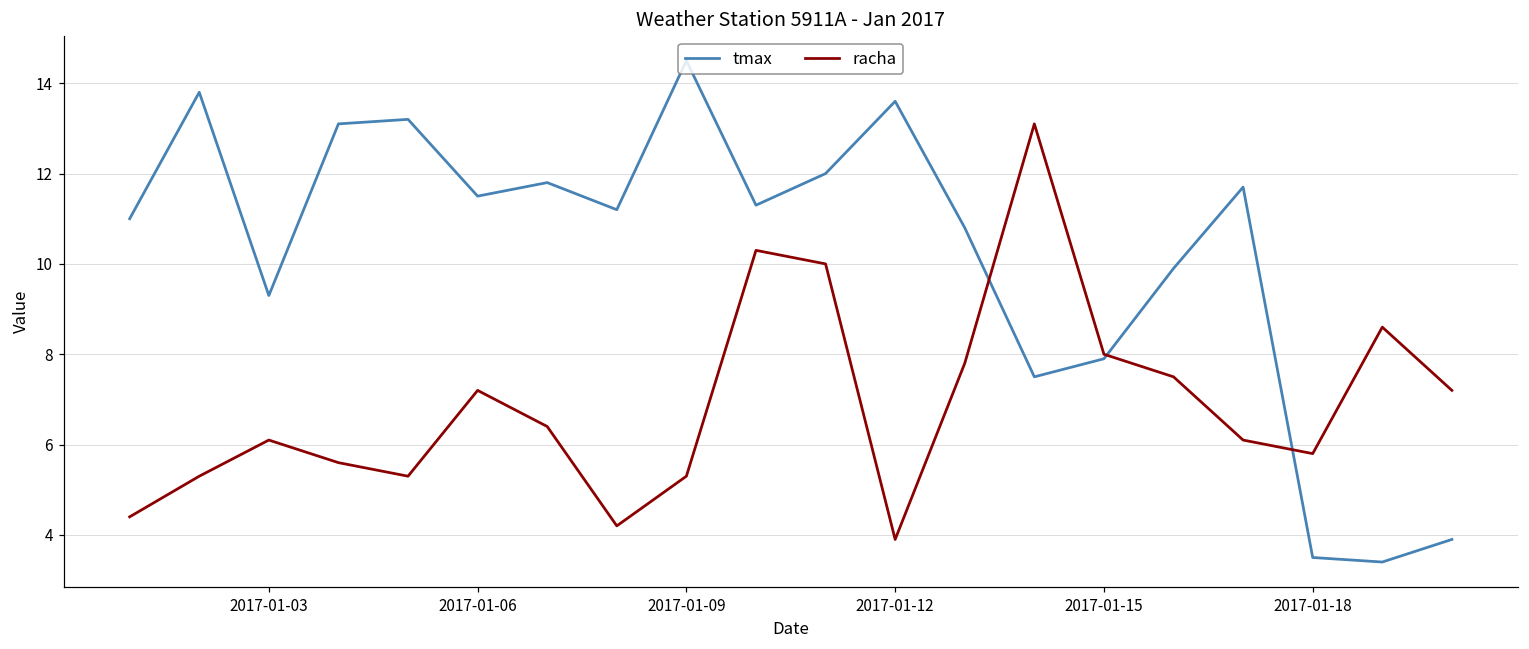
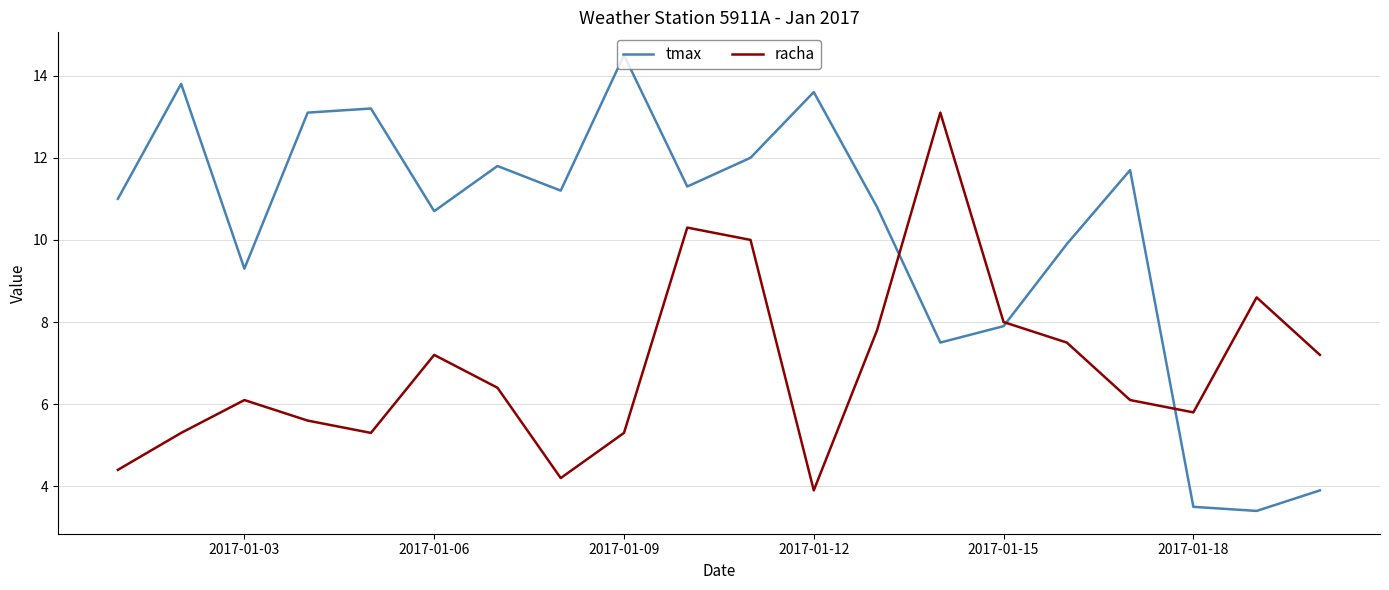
tmax, 2017-01-06: 11.5 -> 10.7
